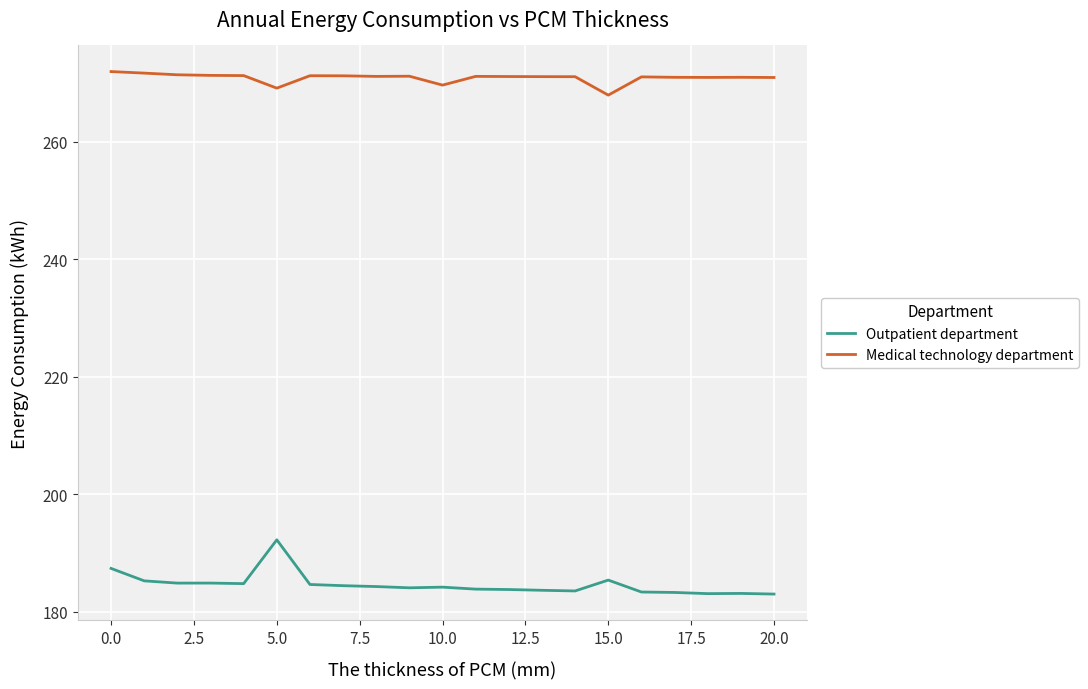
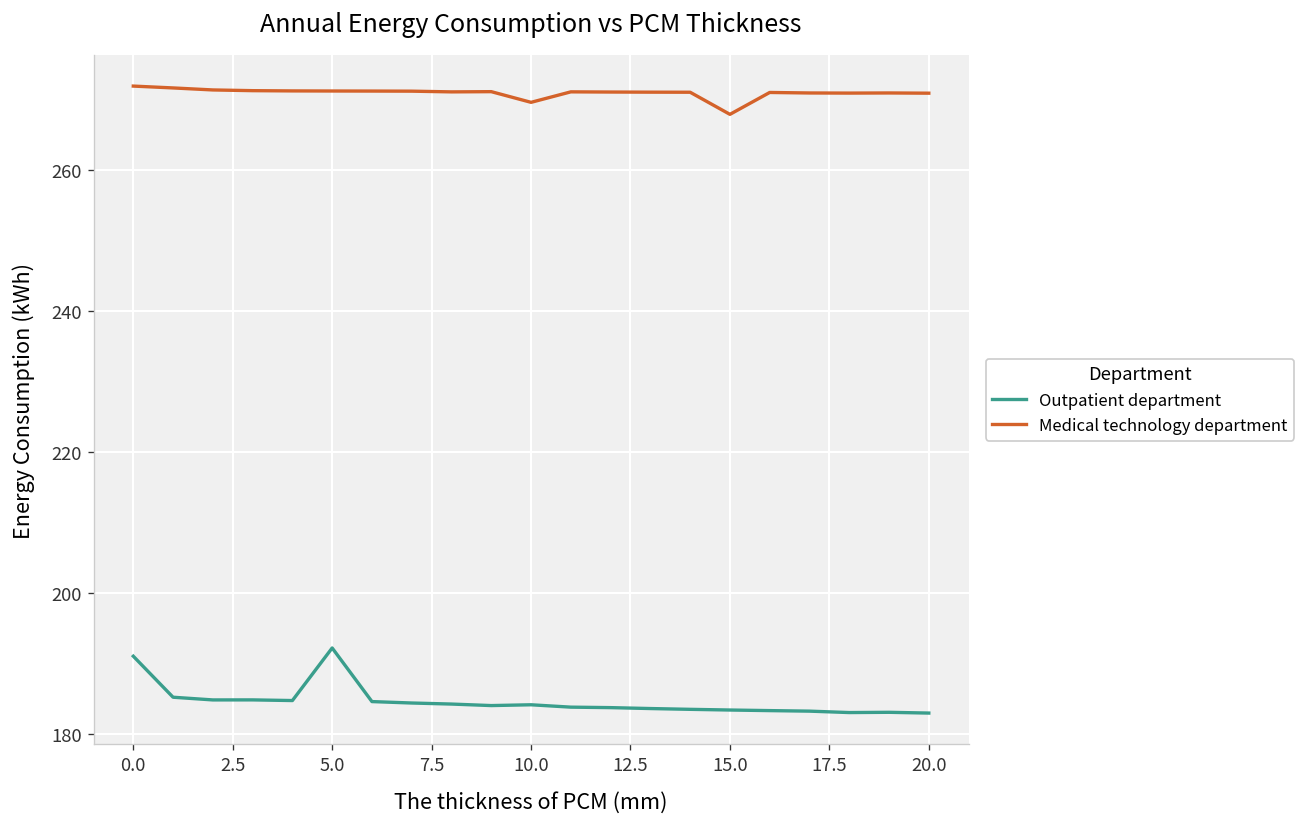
Outpatient department, 0.0: 187 -> 191
Medical technology department, 5.0: 269 -> 271
Outpatient department, 15.0: 185 -> 183
